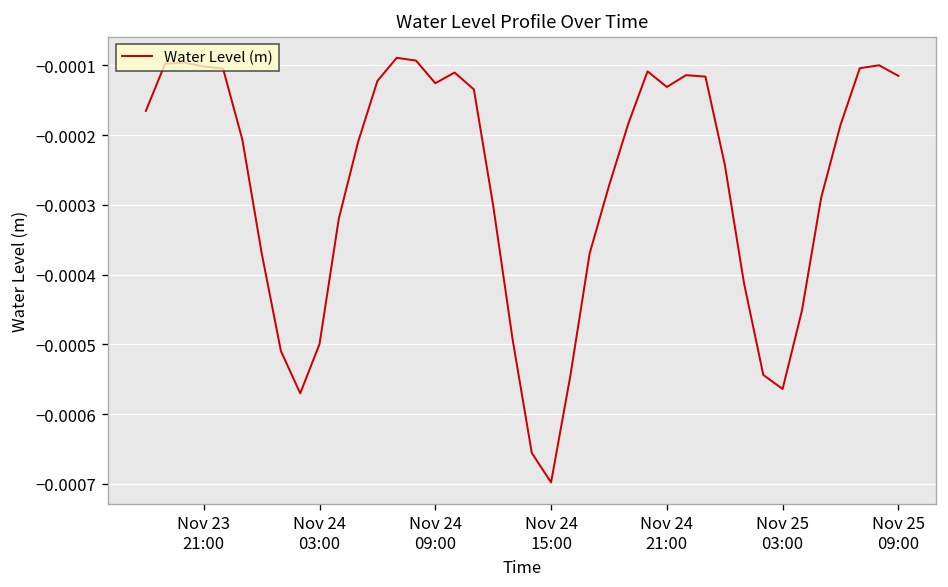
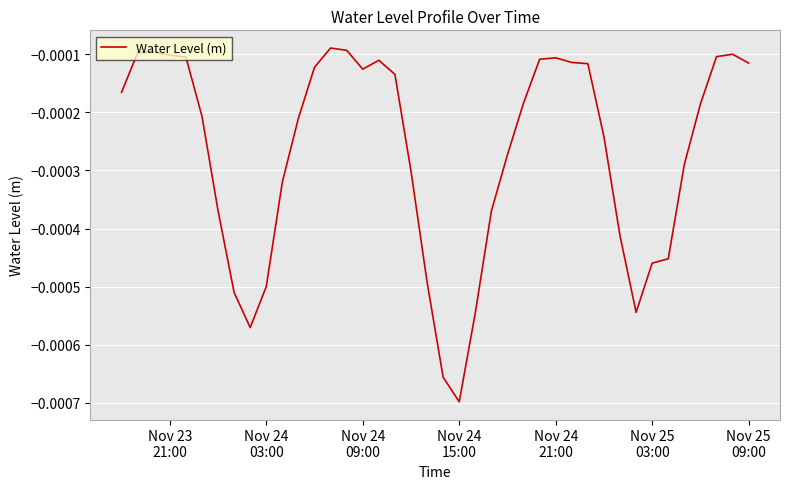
Nov 24 21:00: -0.00013 -> -0.00011
Nov 25 03:00: -0.00056 -> -0.00046
